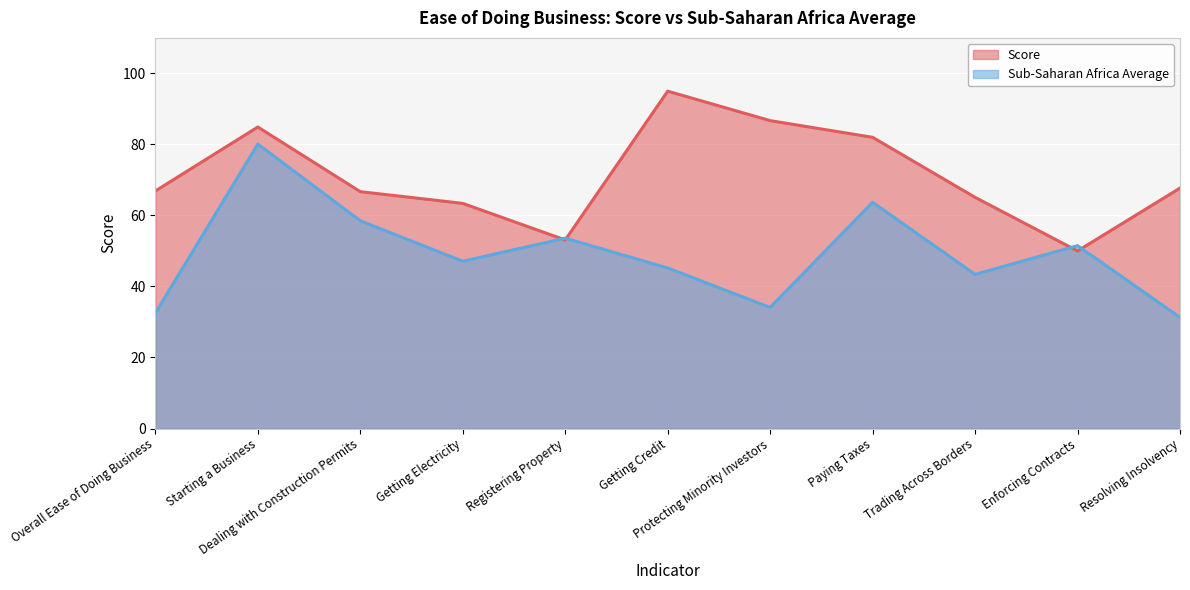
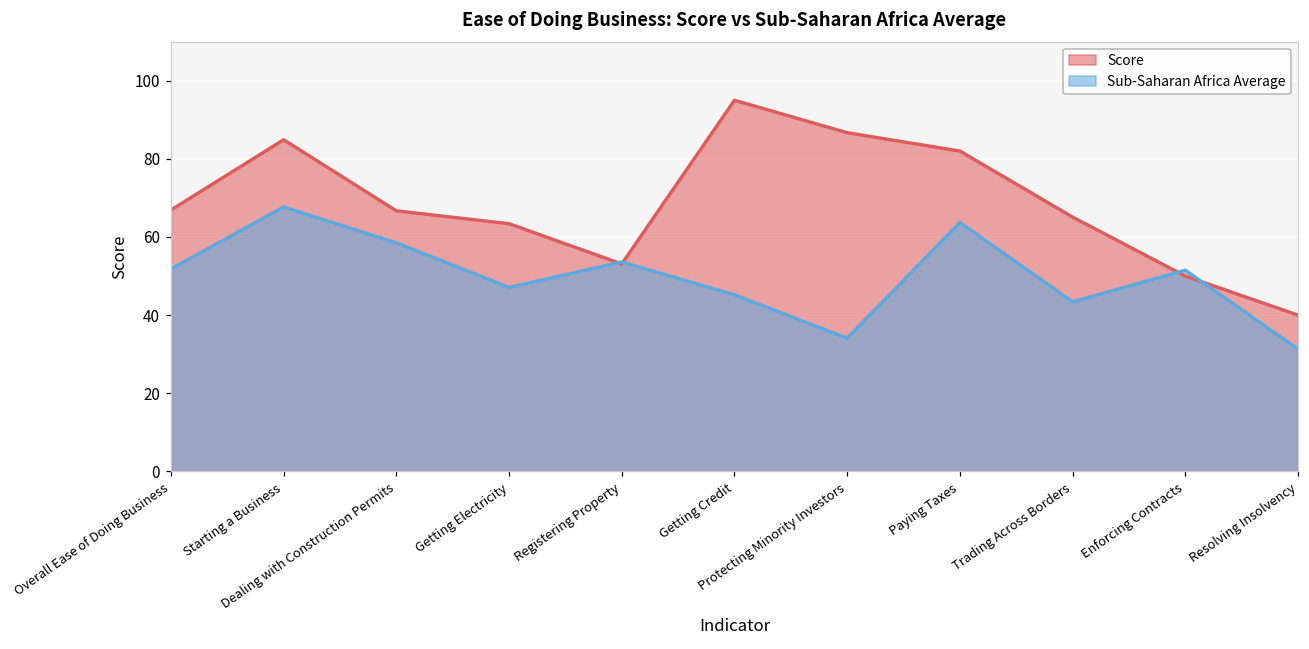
Sub-Saharan Africa Average, Overall Ease of Doing Business: 33 -> 52
Sub-Saharan Africa Average, Starting a Business: 80 -> 68
Score, Resolving Insolvency: 68 -> 40
